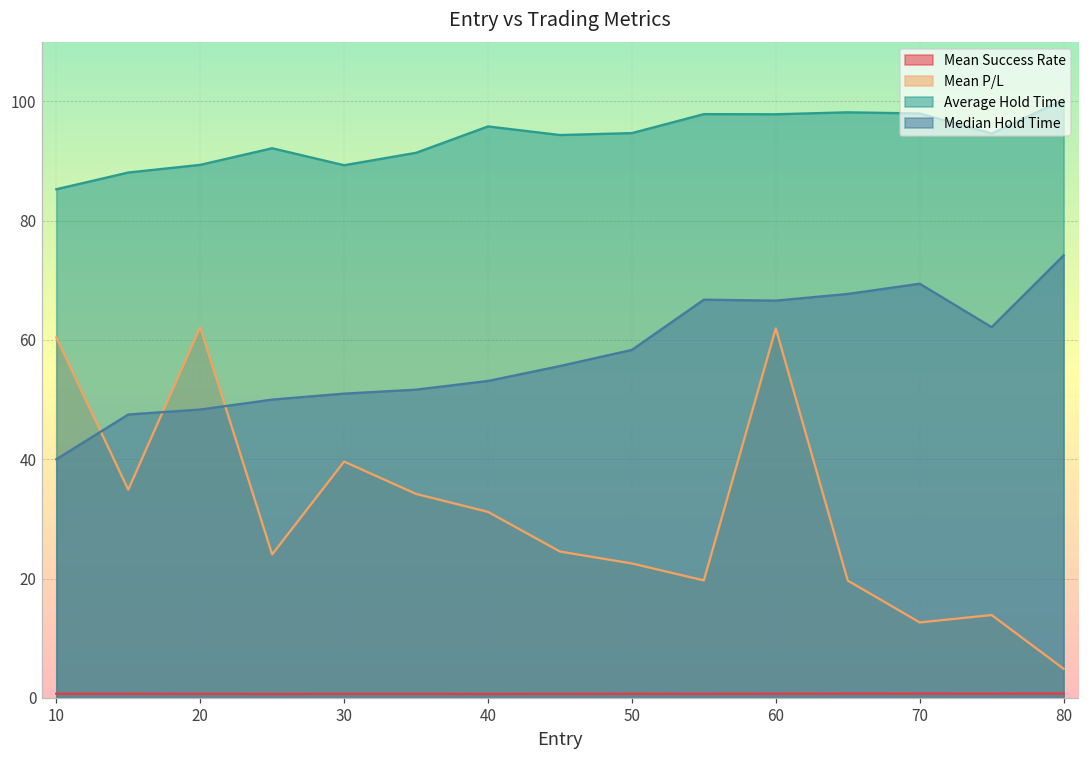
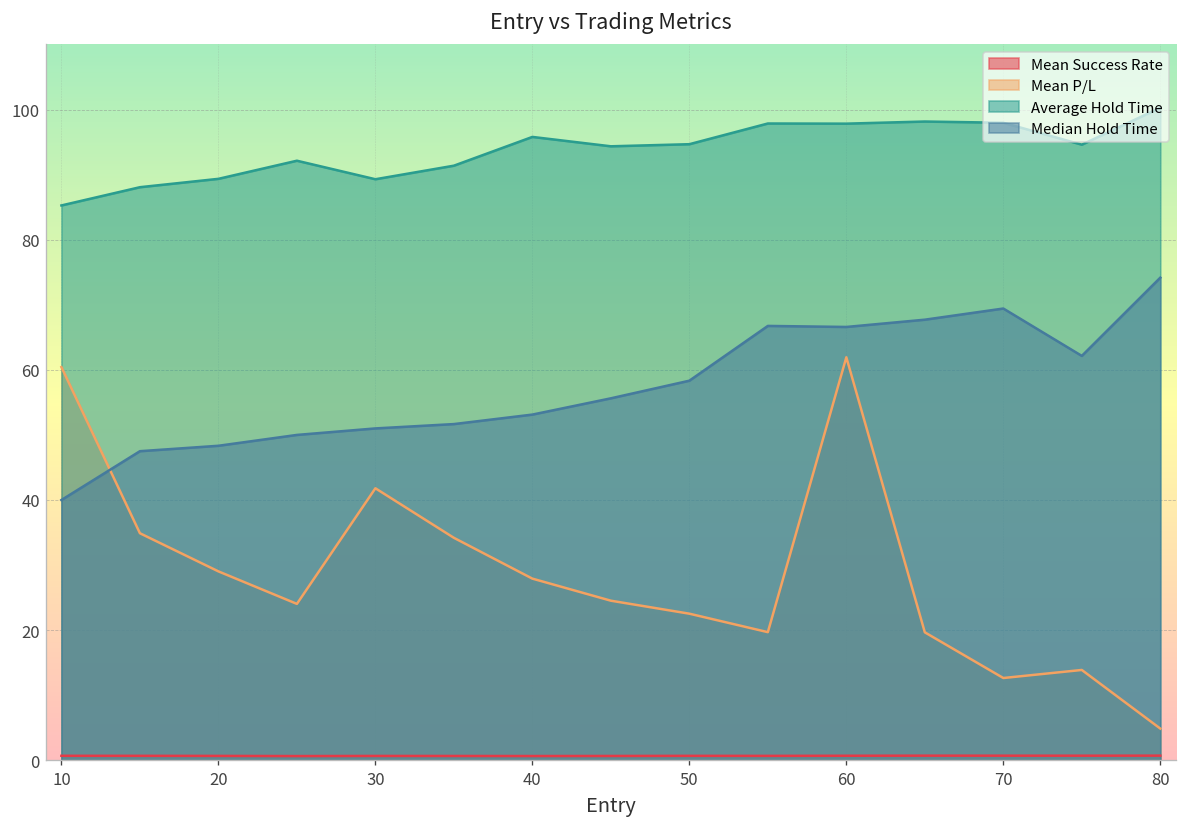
Mean P/L, 20: 62 -> 29
Mean P/L, 30: 40 -> 42
Mean P/L, 40: 31 -> 28
